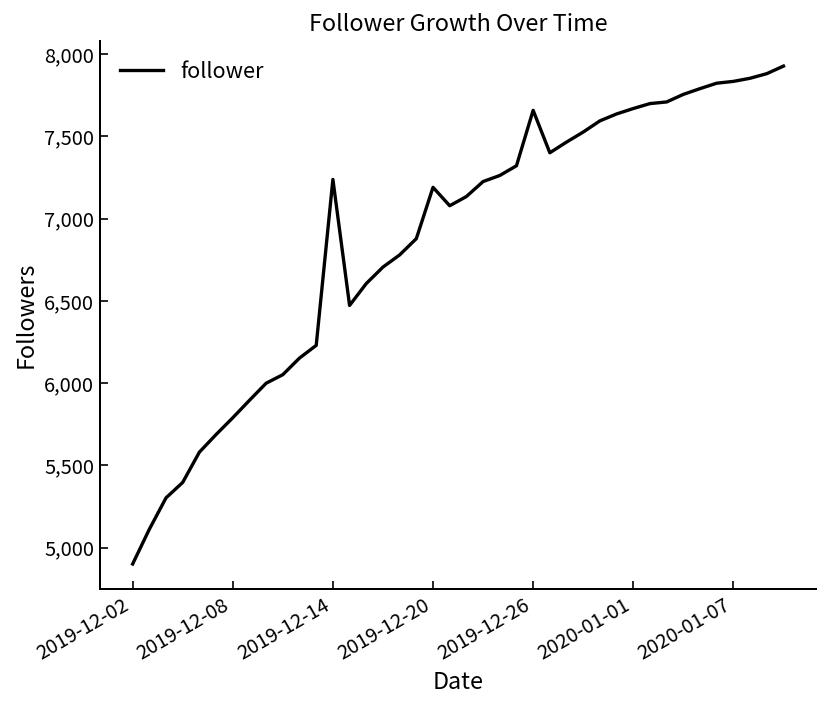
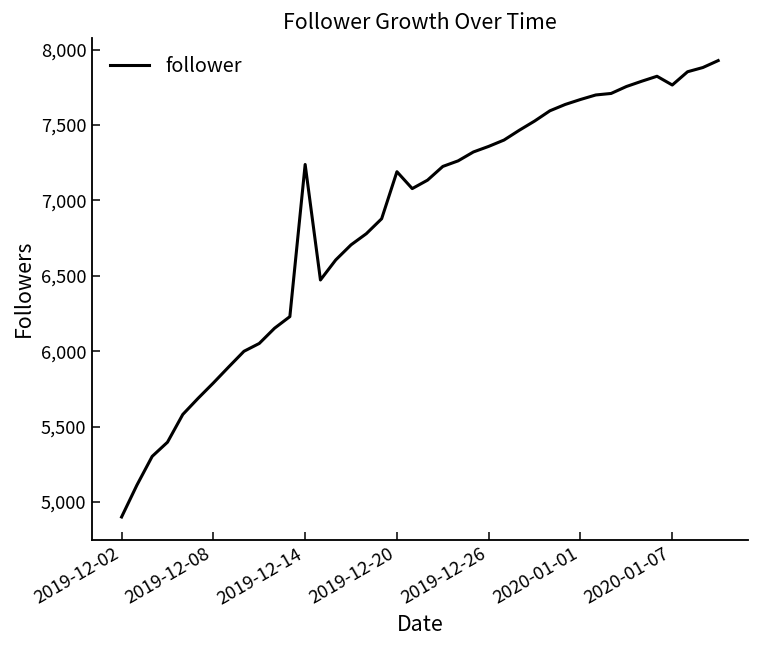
2019-12-26: 7,660 -> 7,360
2020-01-07: 7,830 -> 7,770
